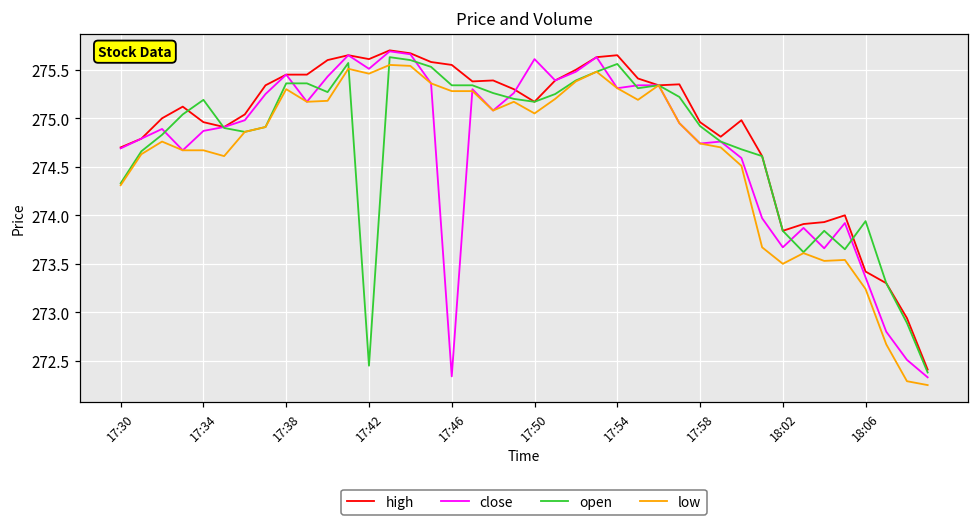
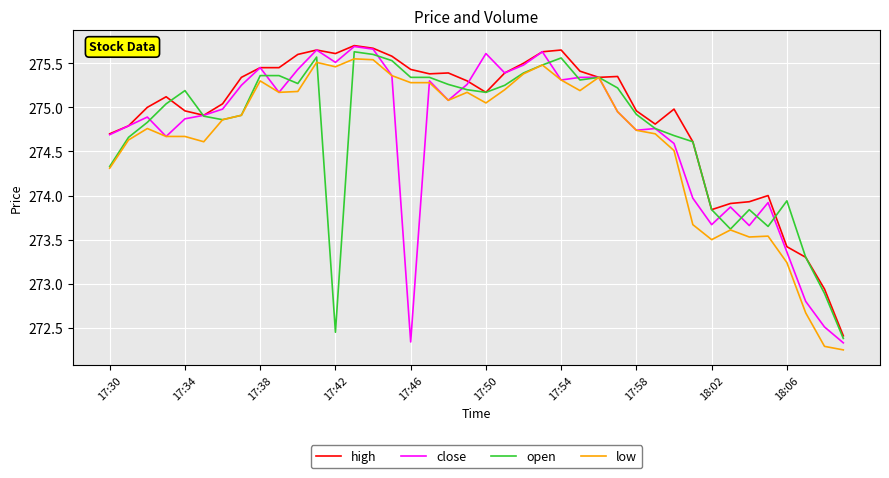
high, 17:46: 275.6 -> 275.4
